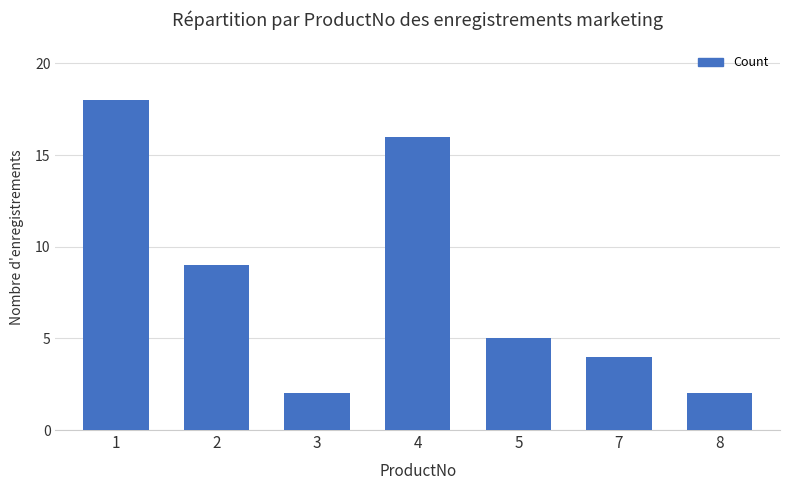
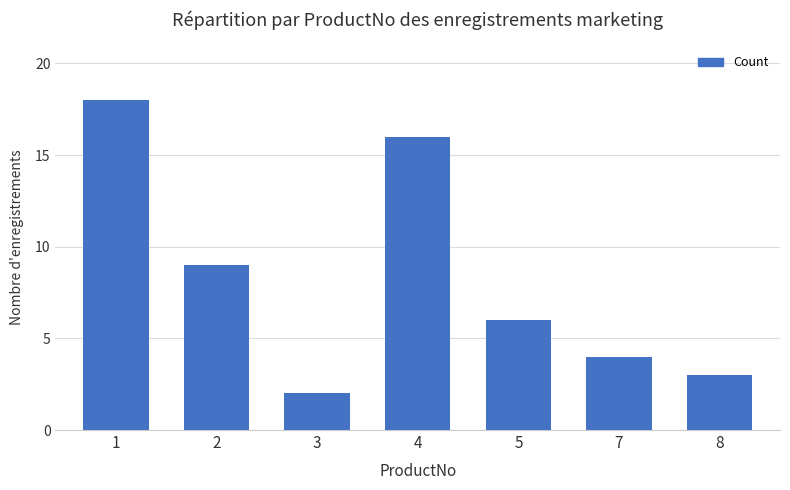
5: 5 -> 6
8: 2 -> 3
